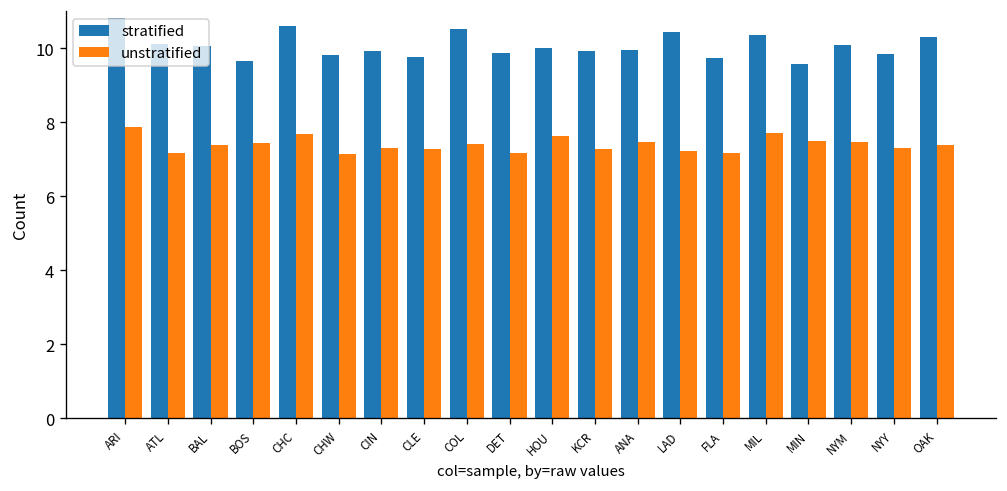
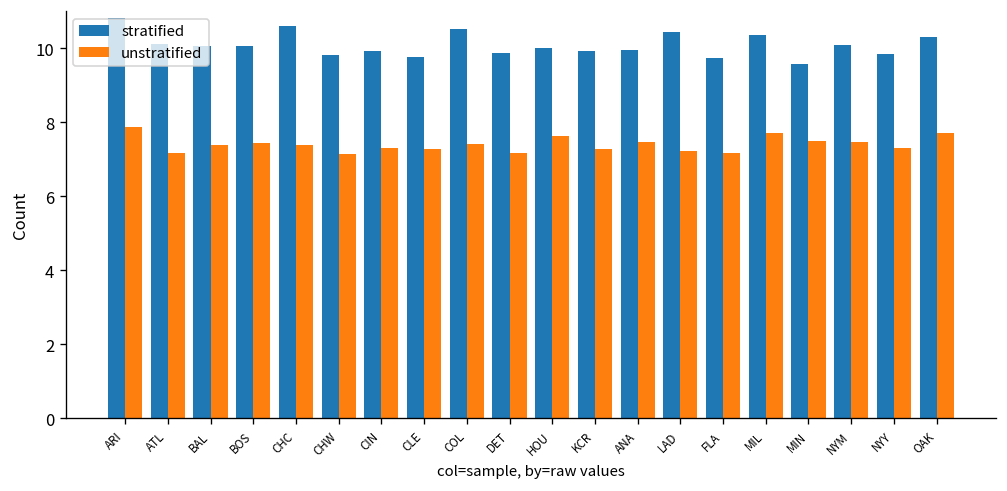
stratified, BOS: 9.7 -> 10.1
unstratified, CHC: 7.7 -> 7.4
unstratified, OAK: 7.4 -> 7.7
